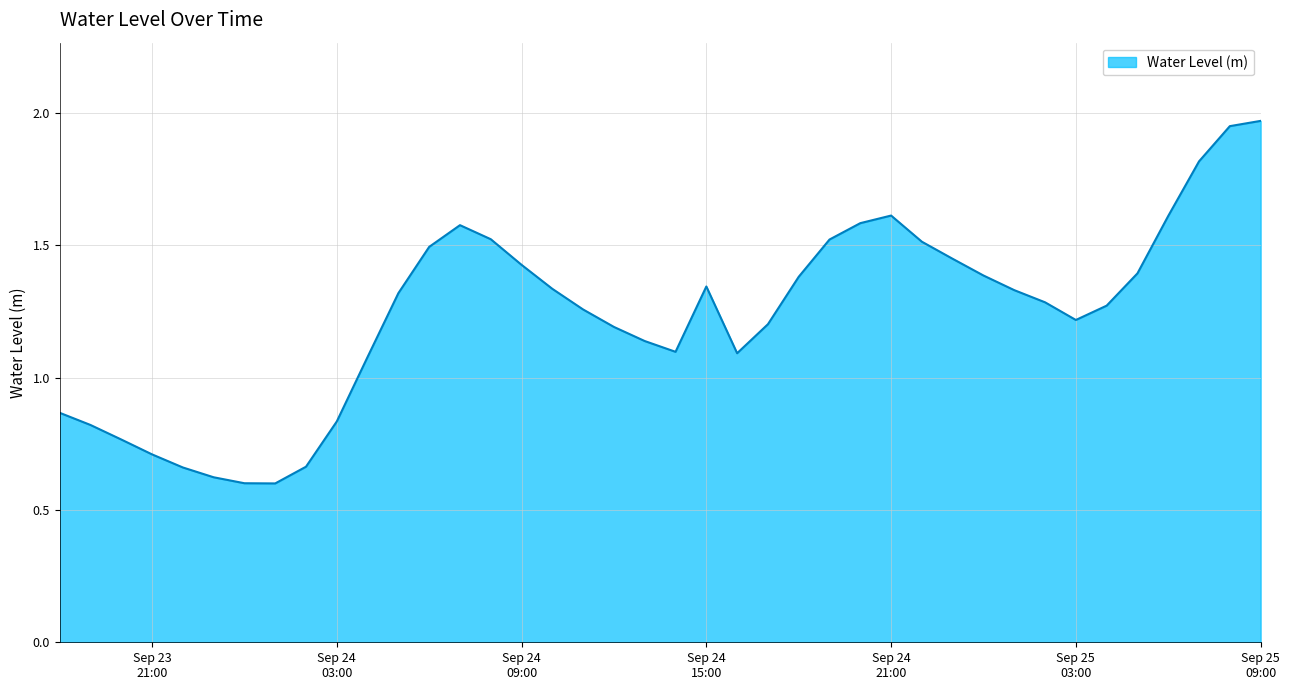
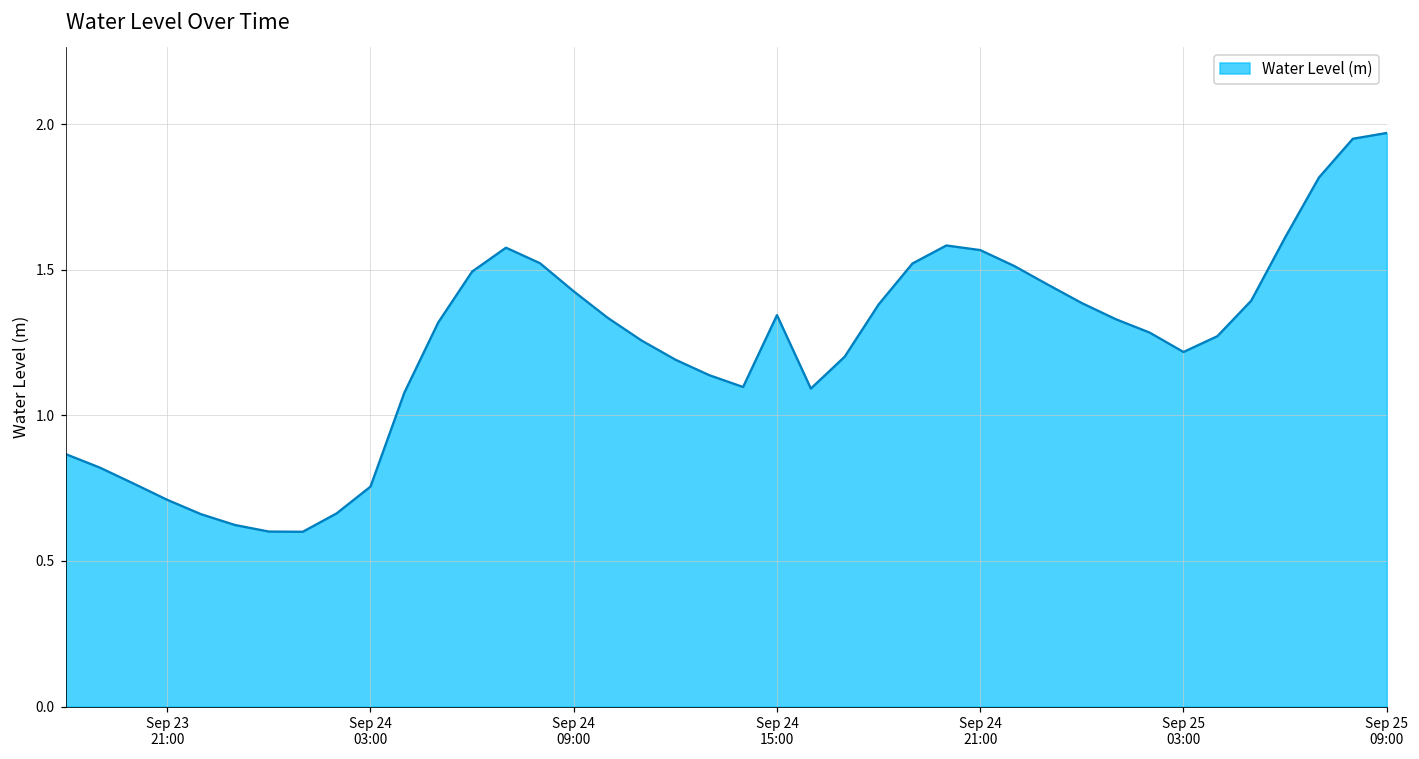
Sep 24 03:00: 0.83 -> 0.76
Sep 24 21:00: 1.61 -> 1.57
